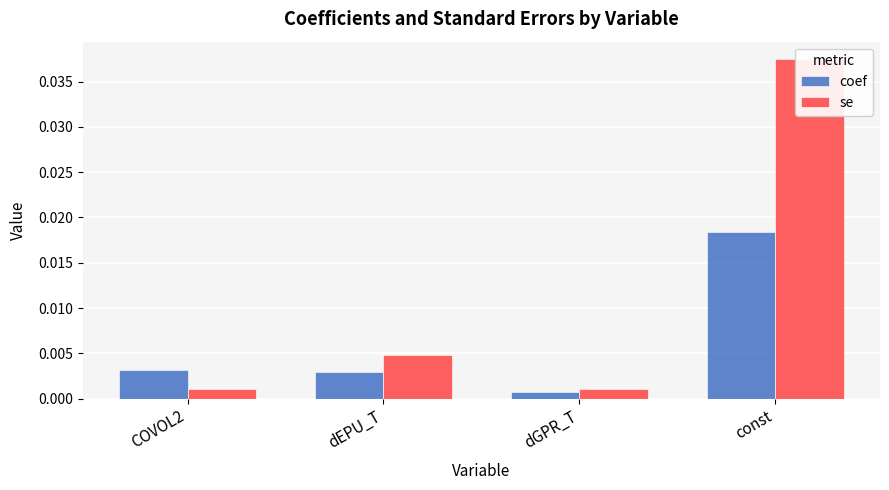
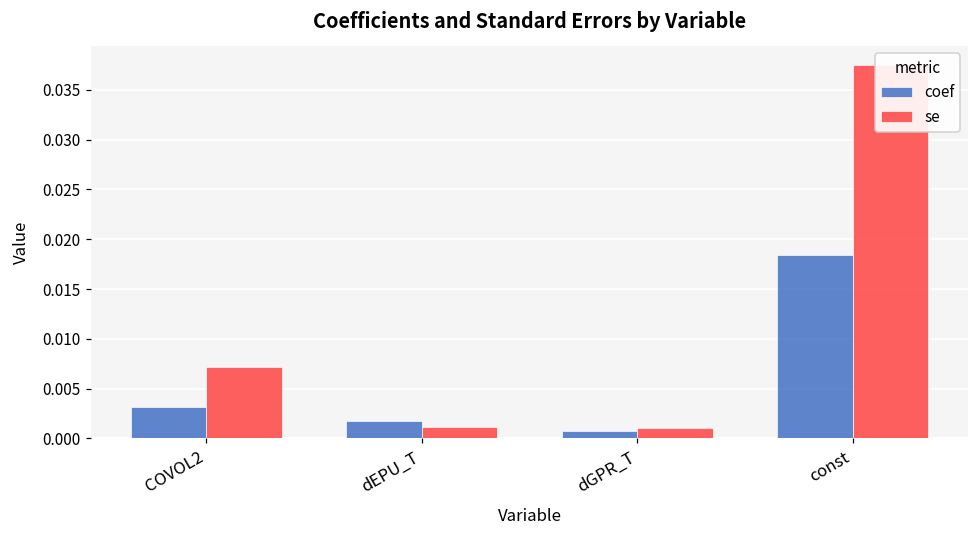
se, COVOL2: 0.001 -> 0.007
coef, dEPU_T: 0.003 -> 0.002
se, dEPU_T: 0.005 -> 0.001
